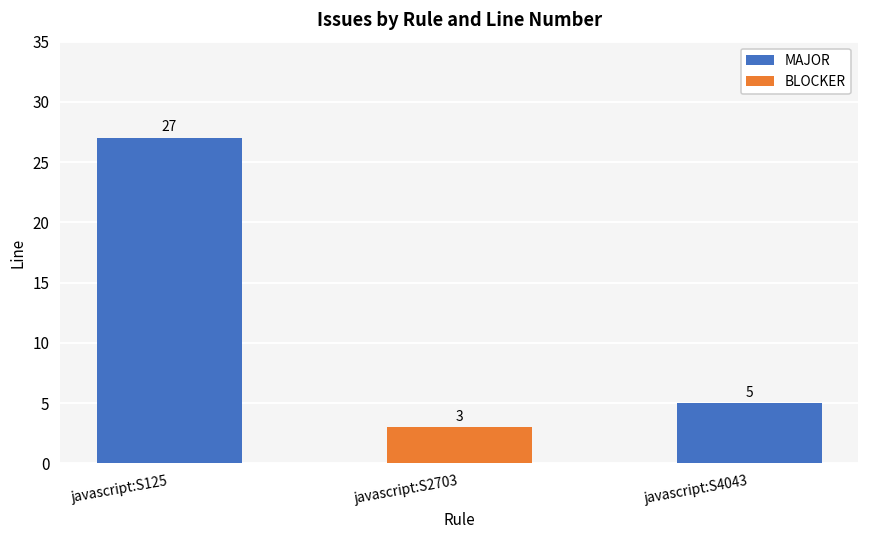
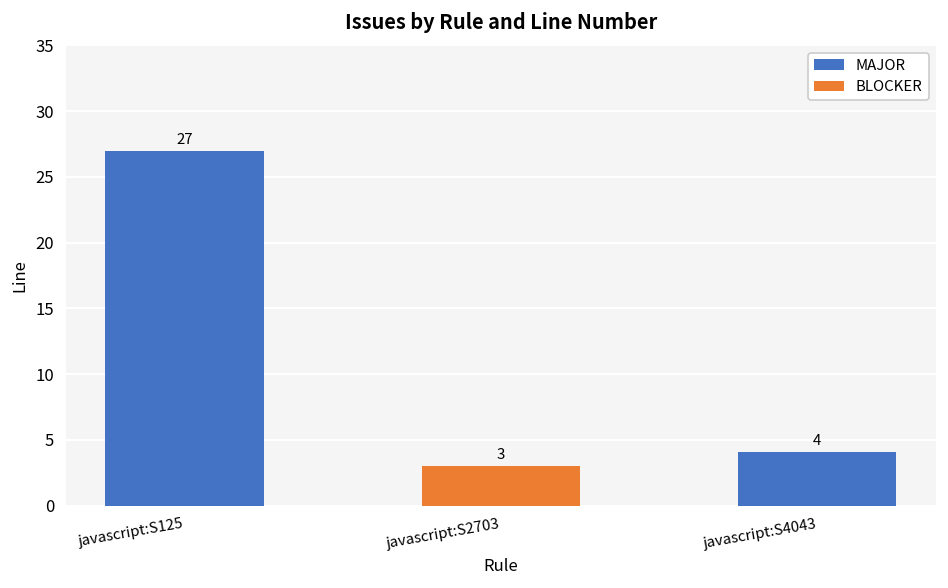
javascript:S4043: 5 -> 4
